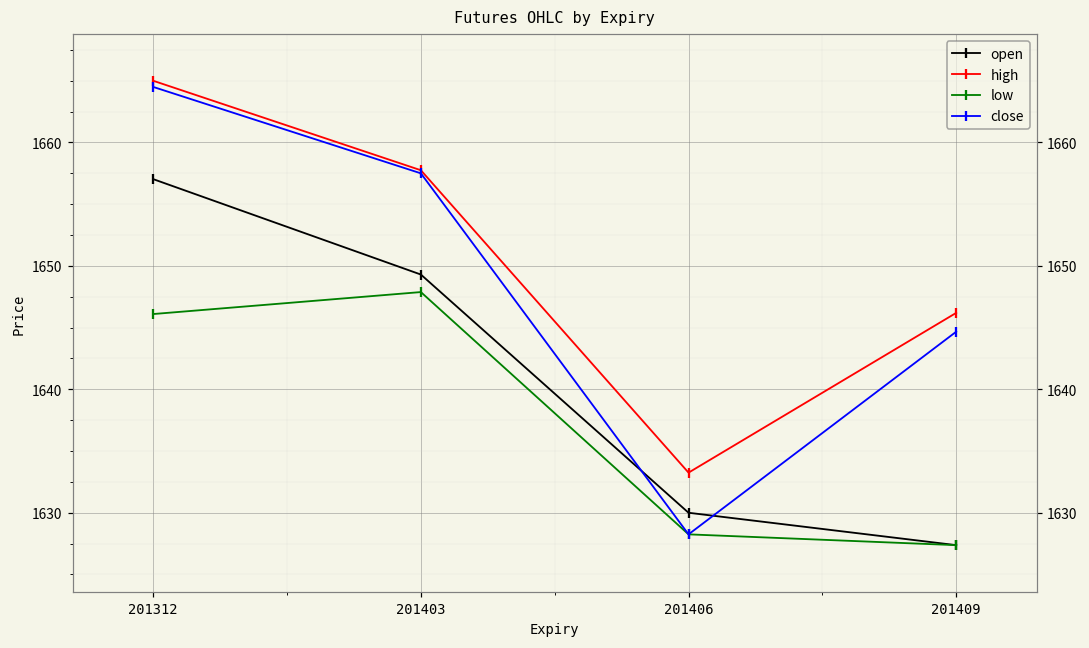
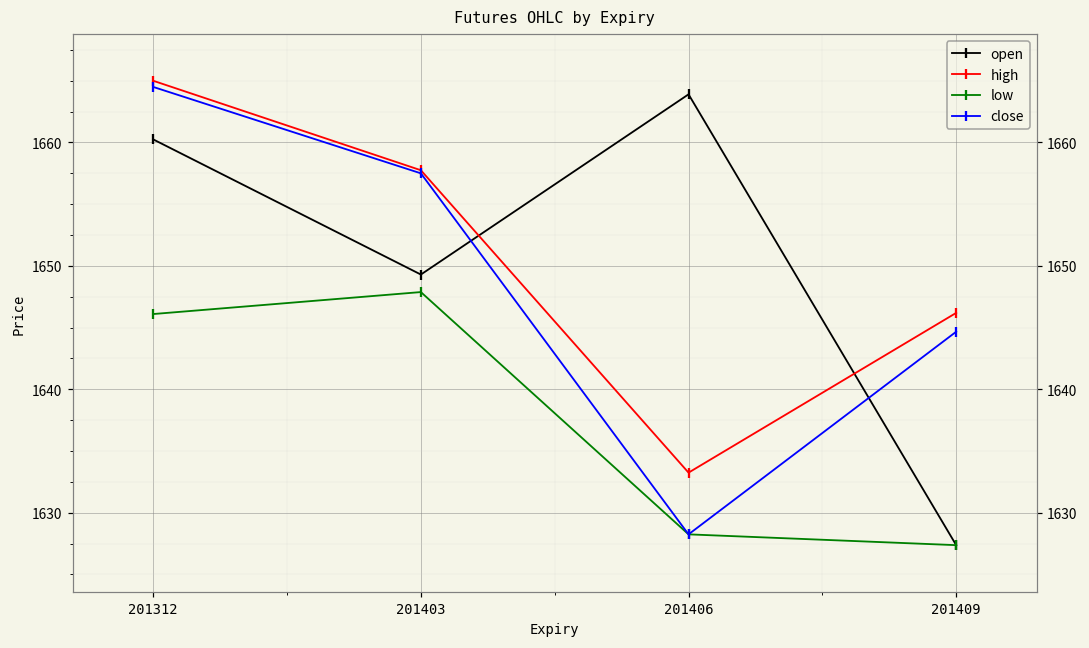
open, 201312: 1657.0 -> 1660.3
open, 201406: 1630.0 -> 1663.9
